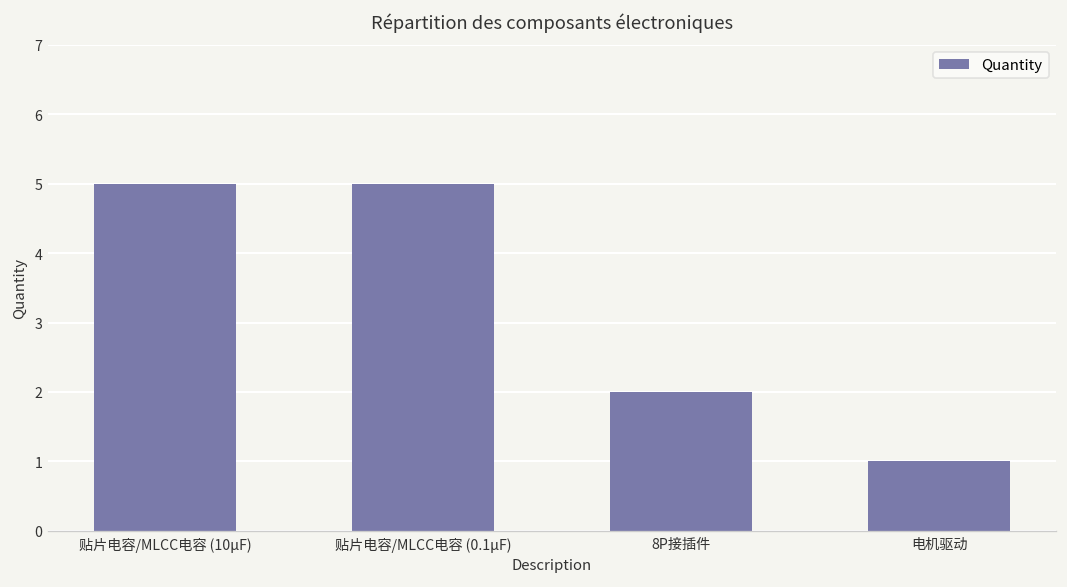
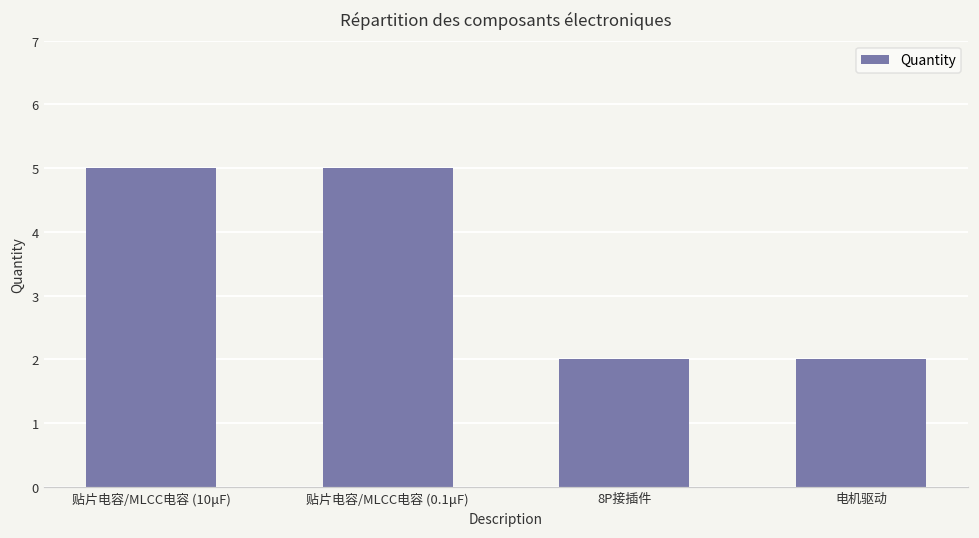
电机驱动: 1 -> 2
